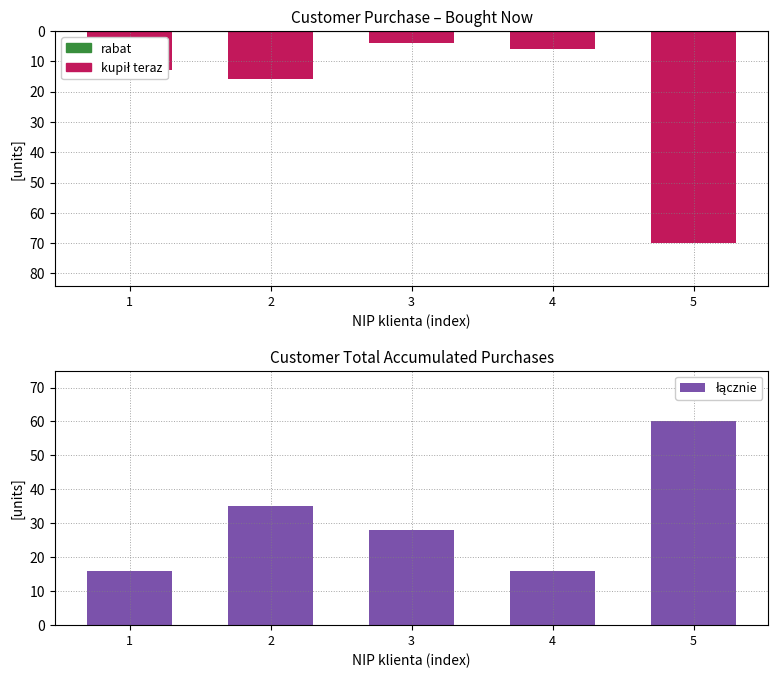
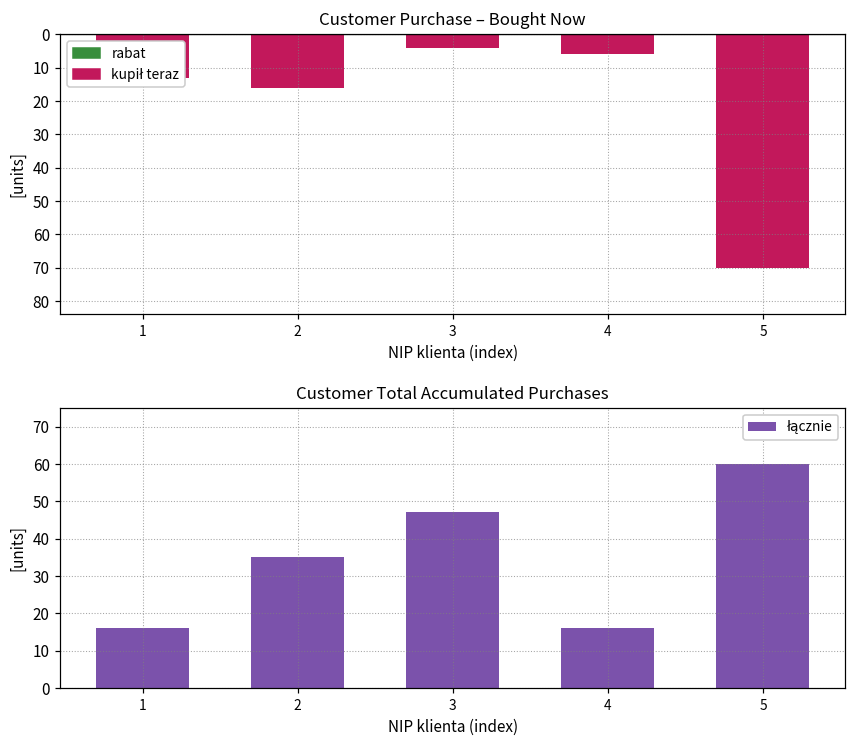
Customer Total Accumulated Purchases, 3: 28 -> 47
